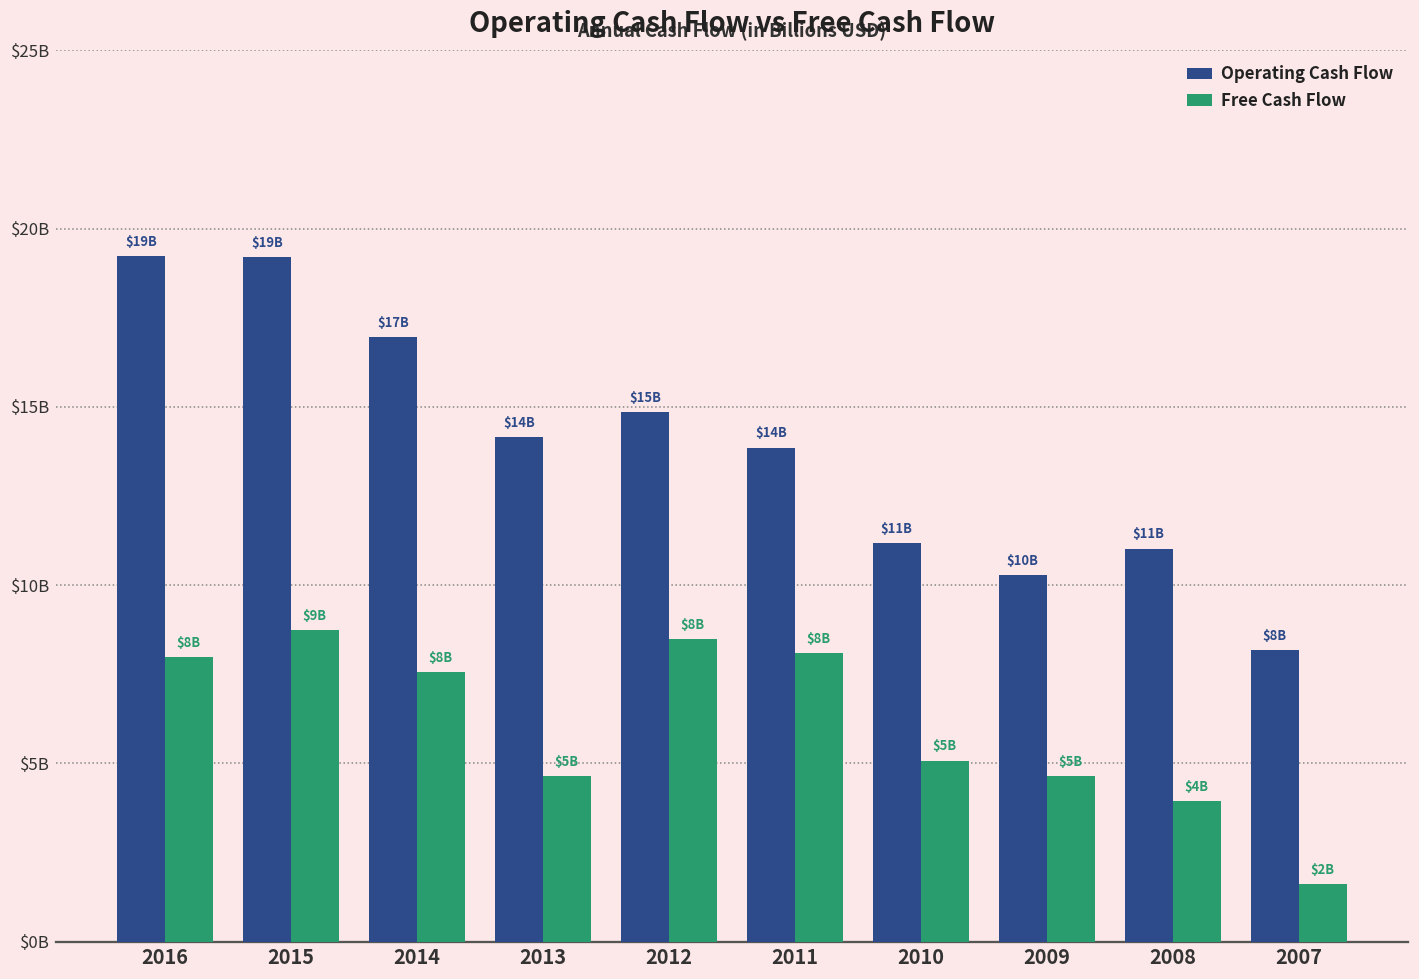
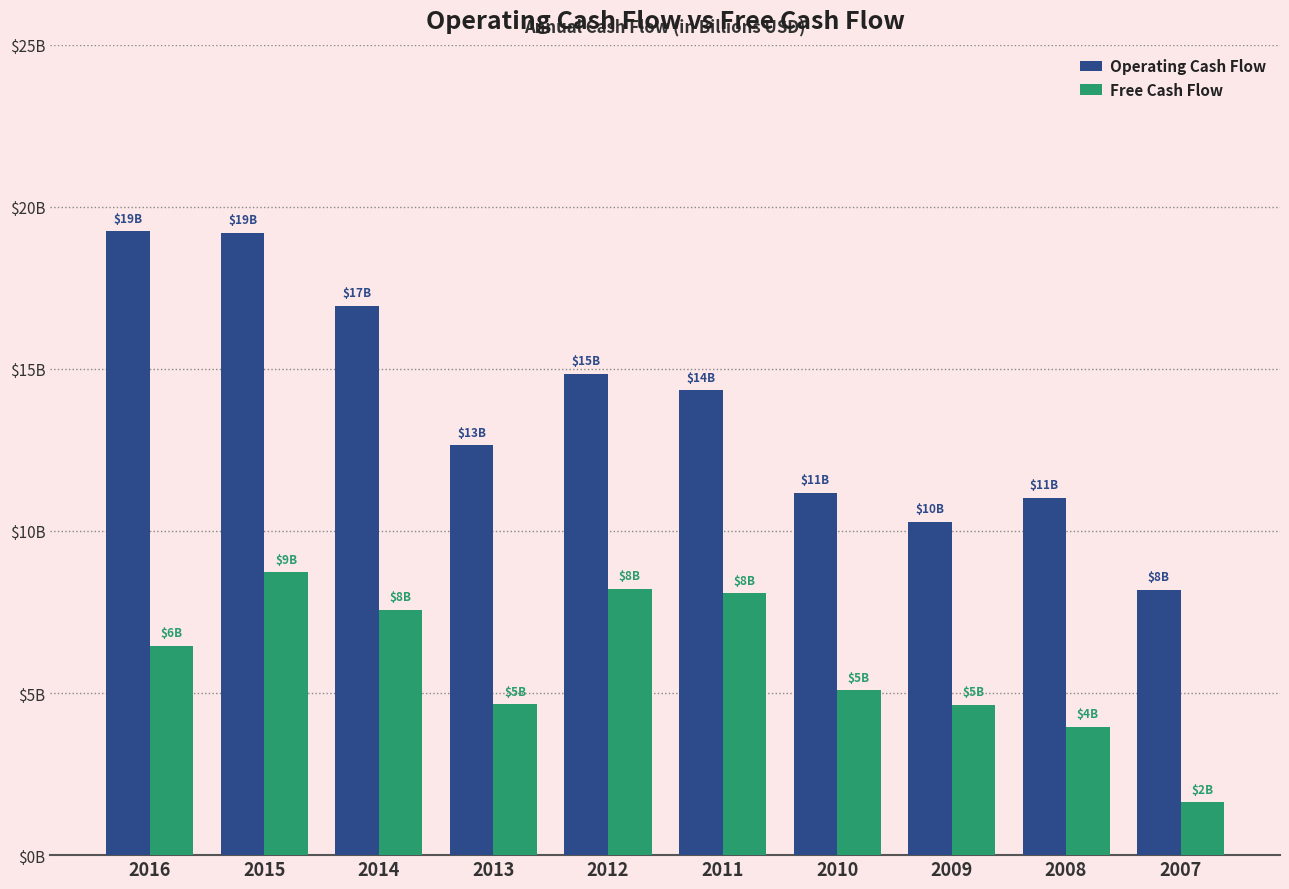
Free Cash Flow, 2016: $8B -> $6B
Operating Cash Flow, 2013: $14B -> $13B
Free Cash Flow, 2012: $8500000000 -> $8200000000
Operating Cash Flow, 2011: $13900000000 -> $14300000000
